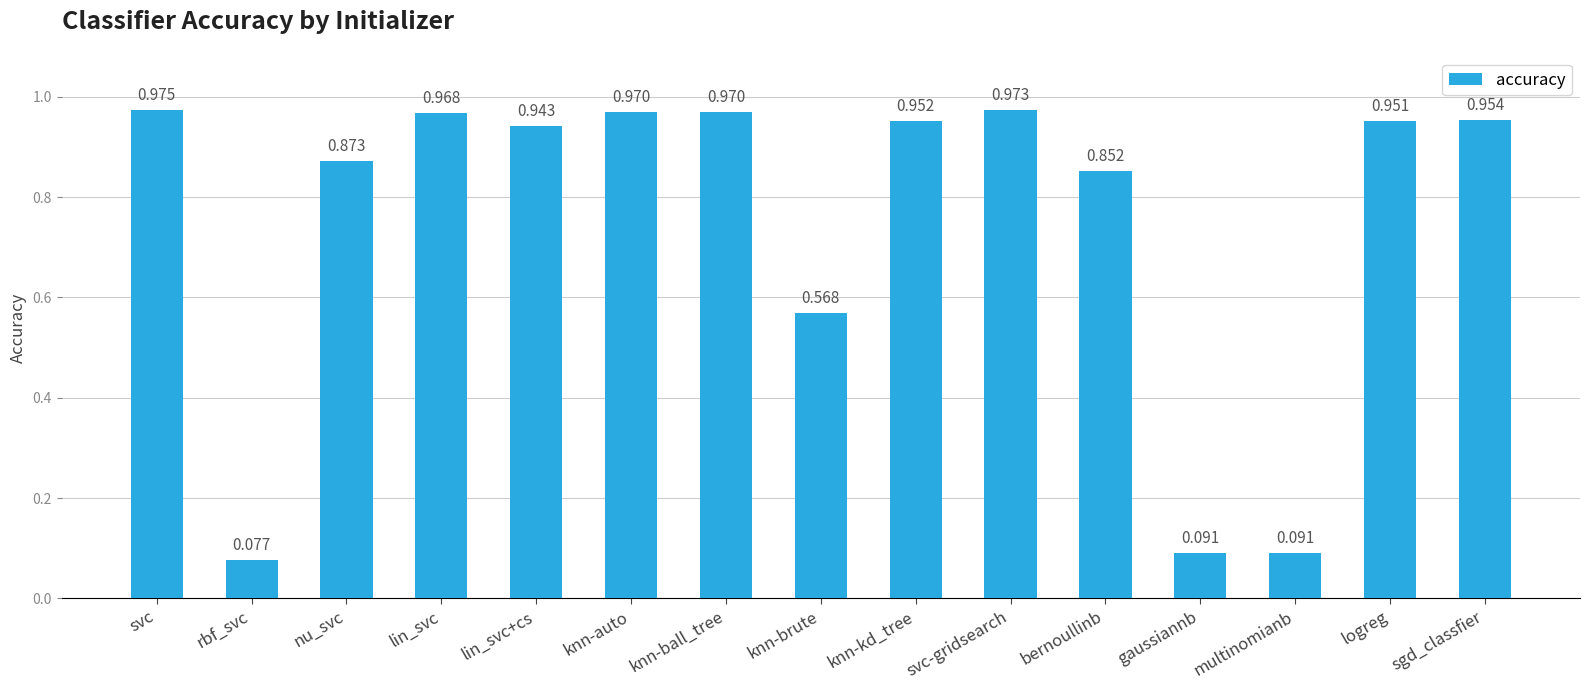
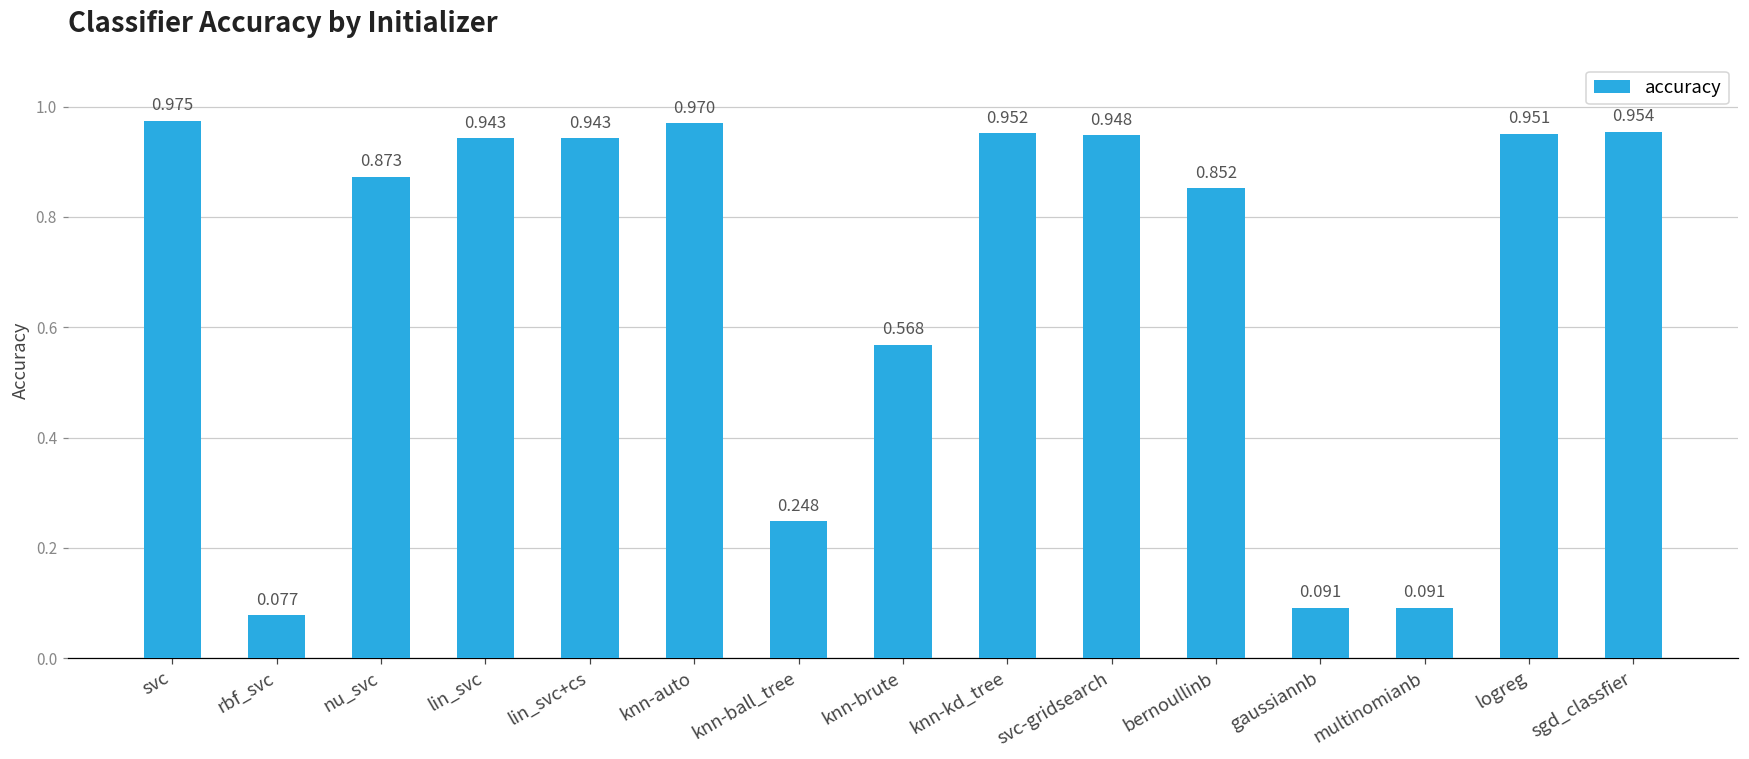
lin_svc: 0.968 -> 0.943
knn-ball_tree: 0.970 -> 0.248
svc-gridsearch: 0.973 -> 0.948
